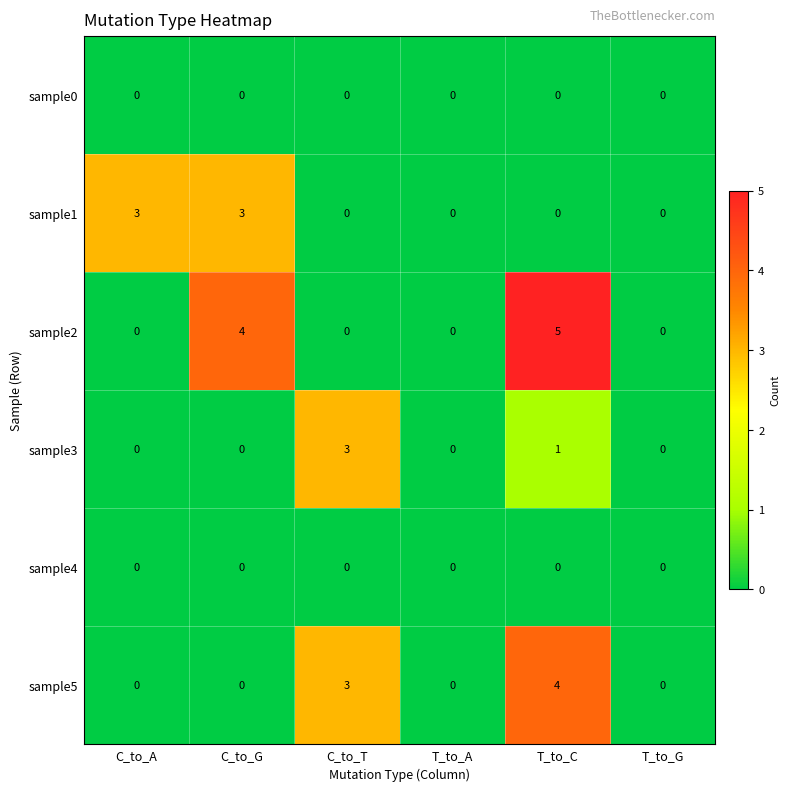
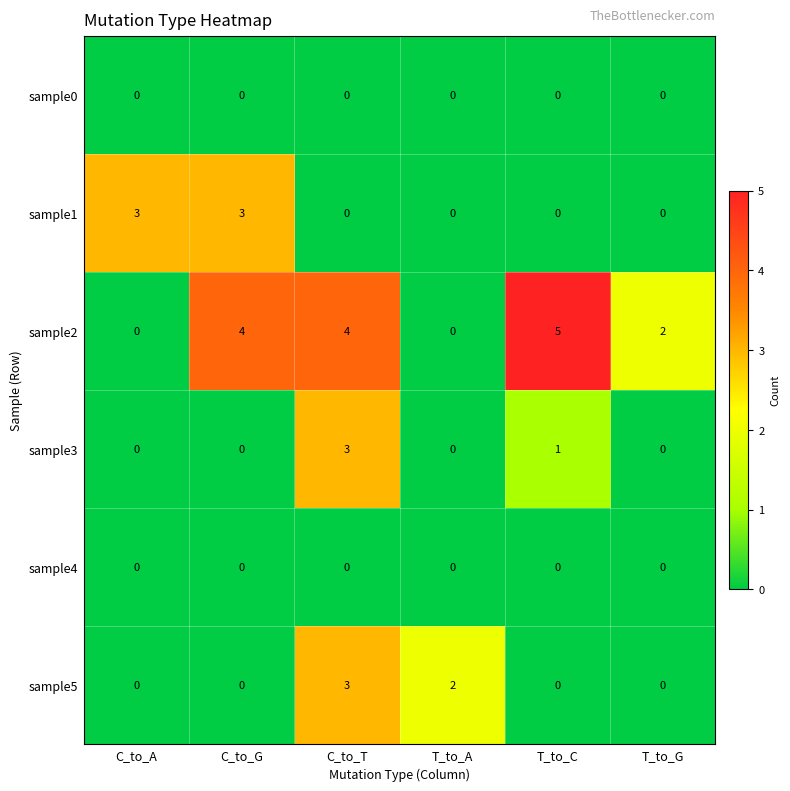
sample2, C_to_T: 0 -> 4
sample2, T_to_G: 0 -> 2
sample5, T_to_A: 0 -> 2
sample5, T_to_C: 4 -> 0
